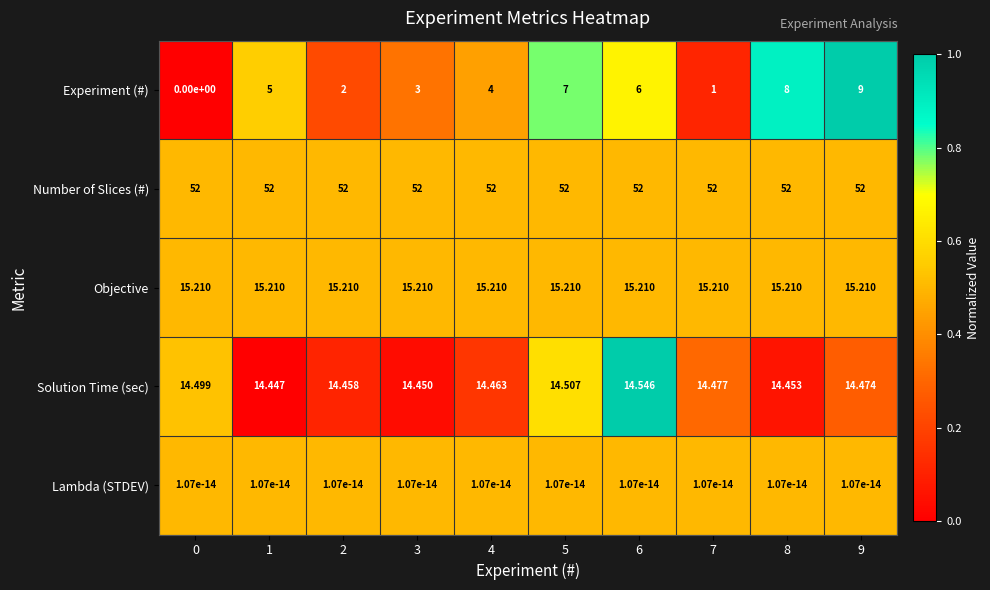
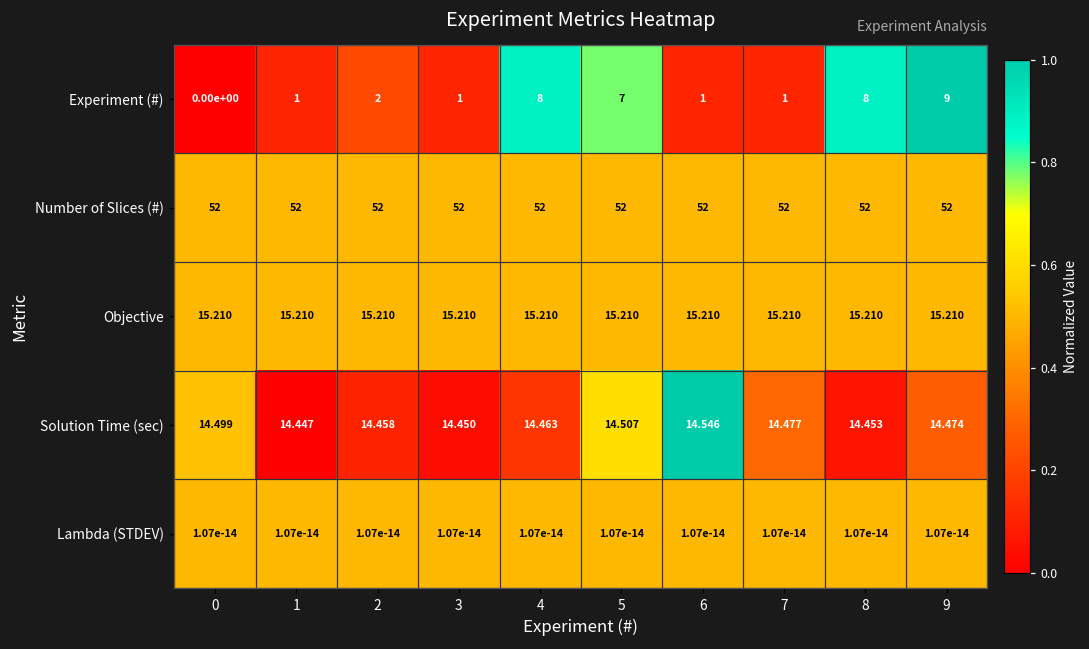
Experiment (#), 1: 5 -> 1
Experiment (#), 3: 3 -> 1
Experiment (#), 4: 4 -> 8
Experiment (#), 6: 6 -> 1
